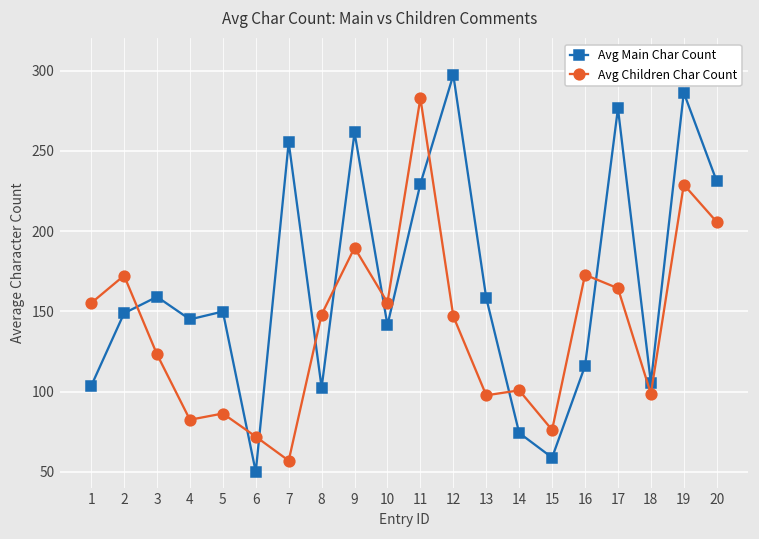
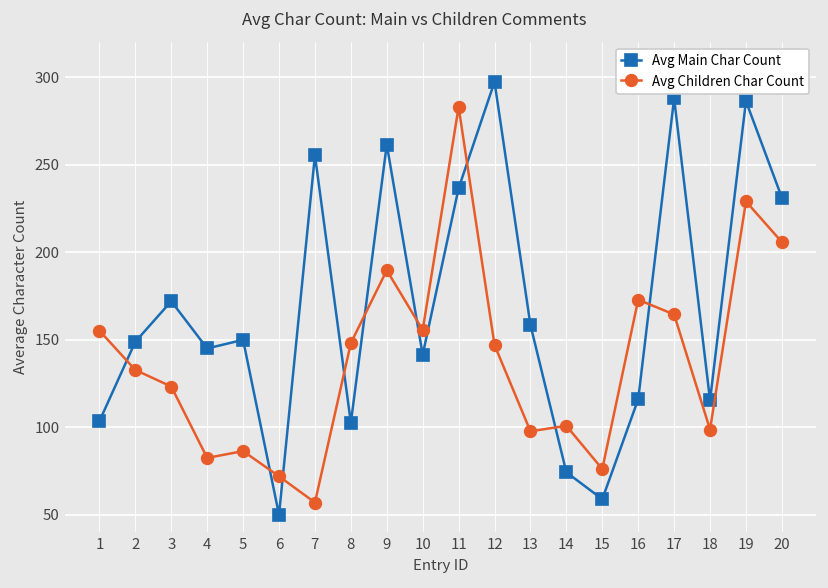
Avg Children Char Count, 2: 172 -> 133
Avg Main Char Count, 3: 159 -> 172
Avg Main Char Count, 11: 229 -> 236
Avg Main Char Count, 17: 276 -> 288
Avg Main Char Count, 18: 106 -> 115
